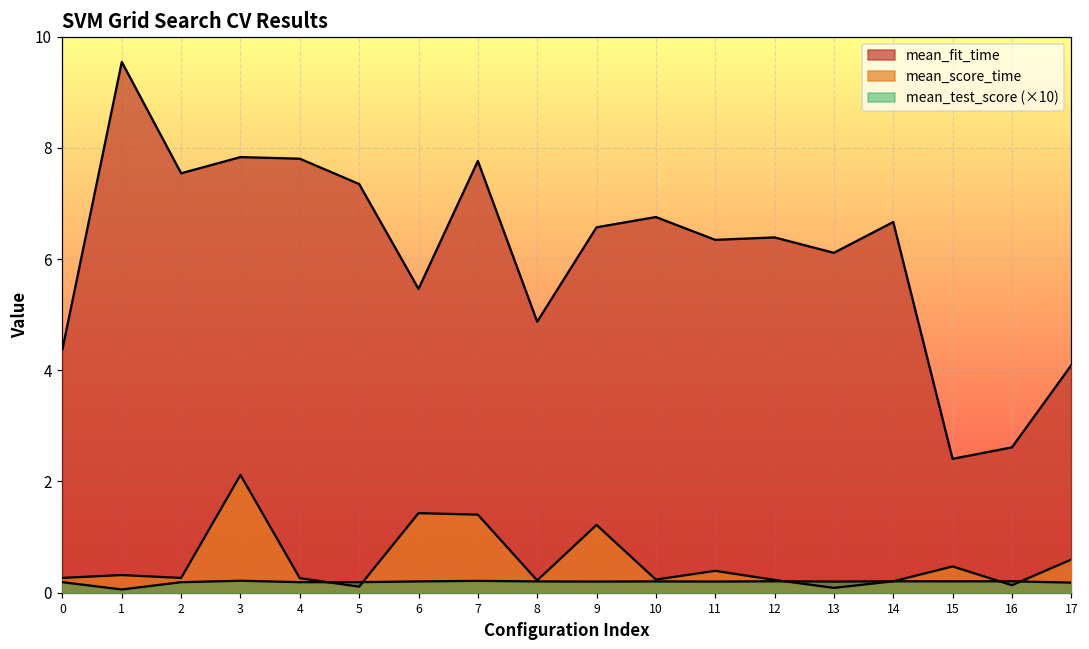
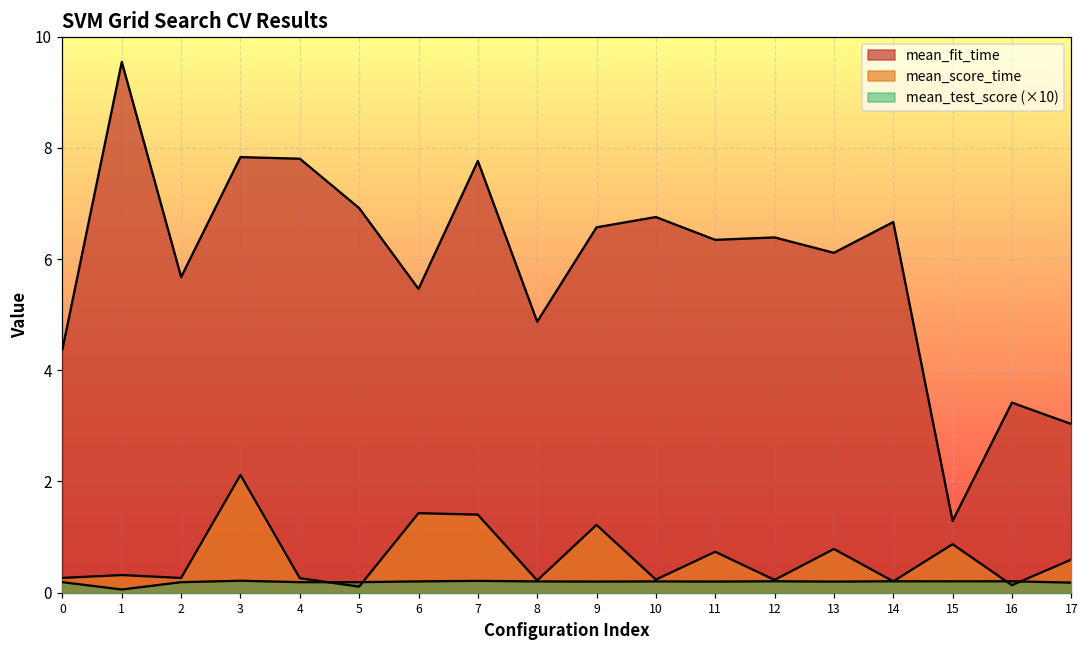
mean_fit_time, 2: 7.5 -> 5.7
mean_fit_time, 5: 7.3 -> 6.9
mean_score_time, 11: 0.4 -> 0.7
mean_score_time, 13: 0.1 -> 0.8
mean_fit_time, 15: 2.4 -> 1.3
mean_score_time, 15: 0.5 -> 0.9
mean_fit_time, 16: 2.6 -> 3.4
mean_fit_time, 17: 4.1 -> 3.0
